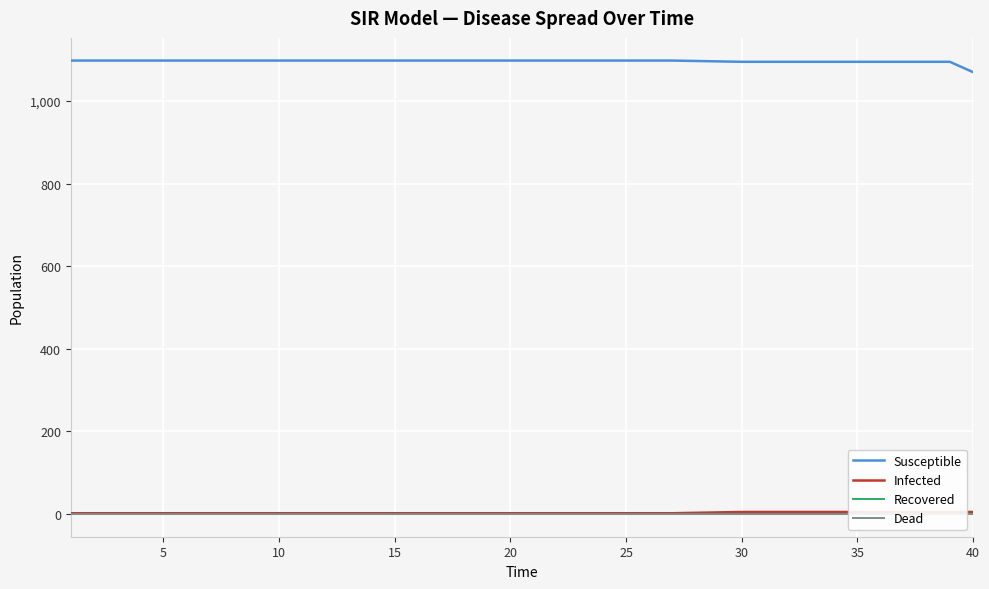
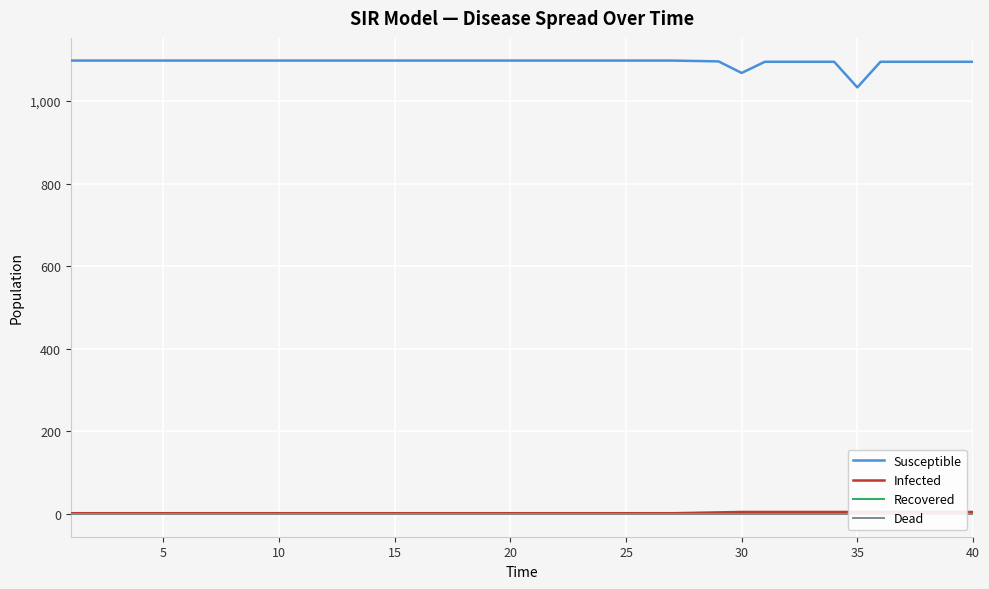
Susceptible, 30: 1,100 -> 1,070
Susceptible, 35: 1,100 -> 1,030
Susceptible, 40: 1,070 -> 1,100
